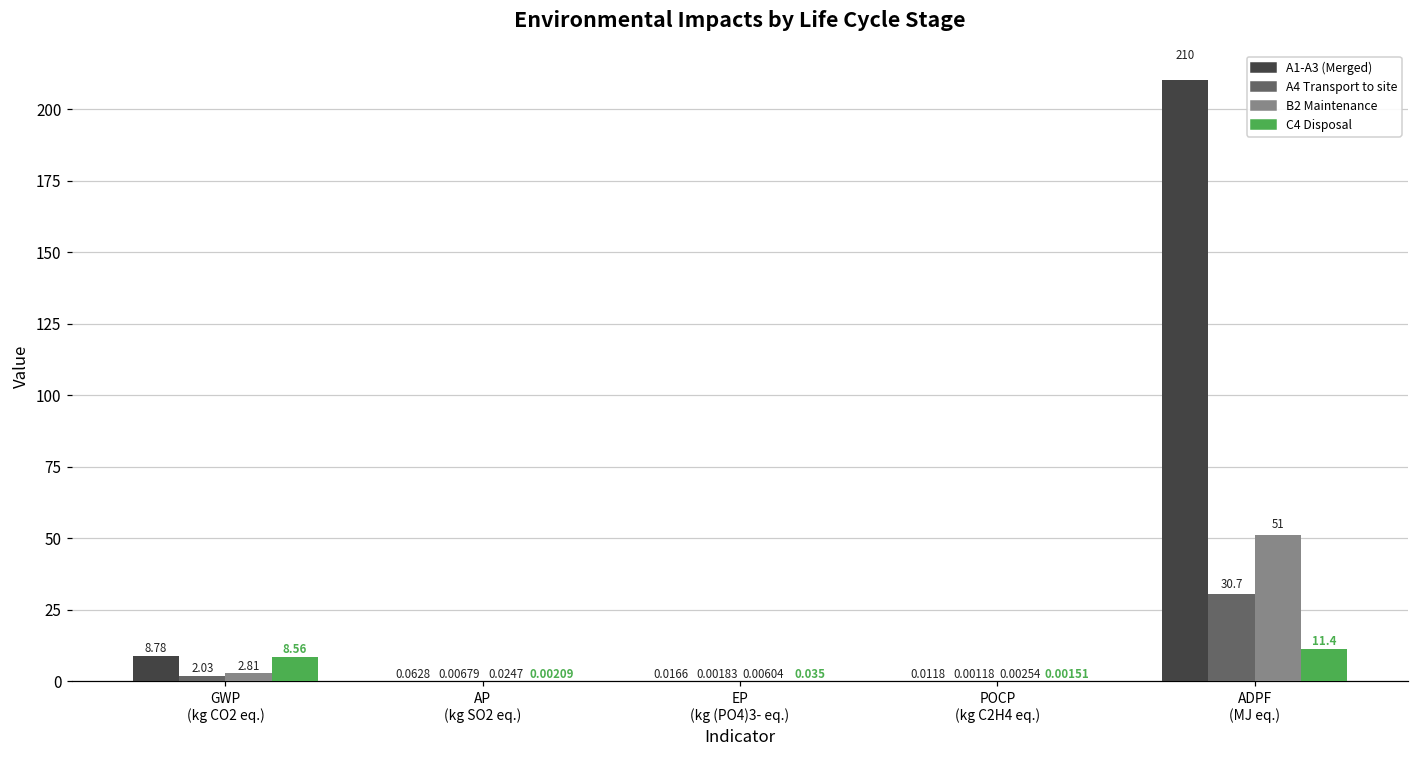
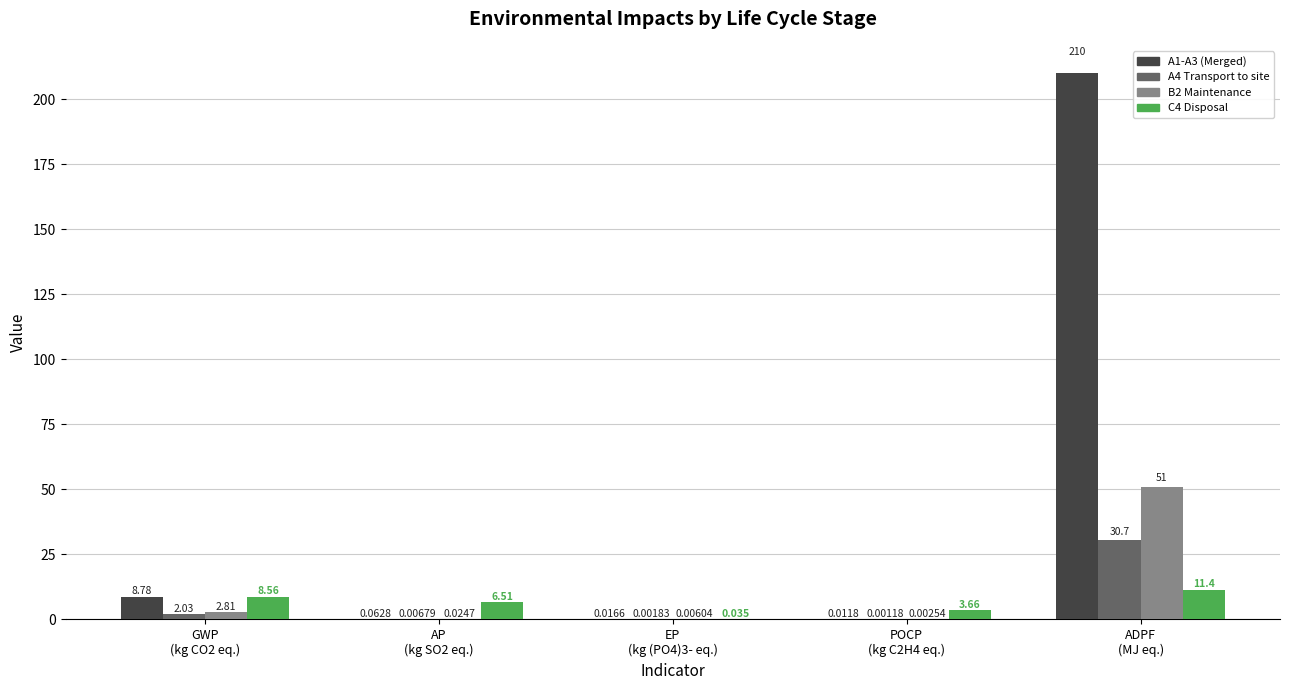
C4 Disposal, AP (kg SO2 eq.): 0.00209 -> 6.51
C4 Disposal, POCP (kg C2H4 eq.): 0.00151 -> 3.66
